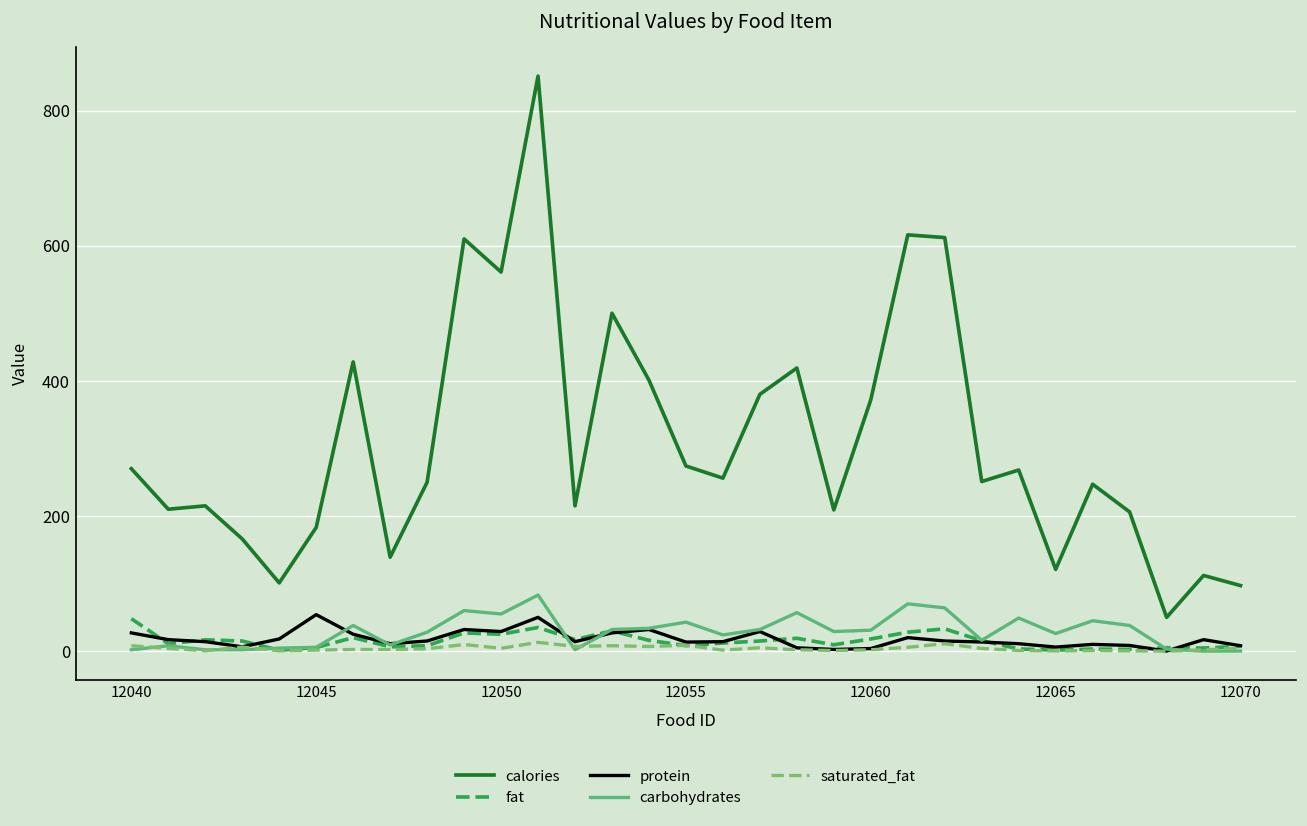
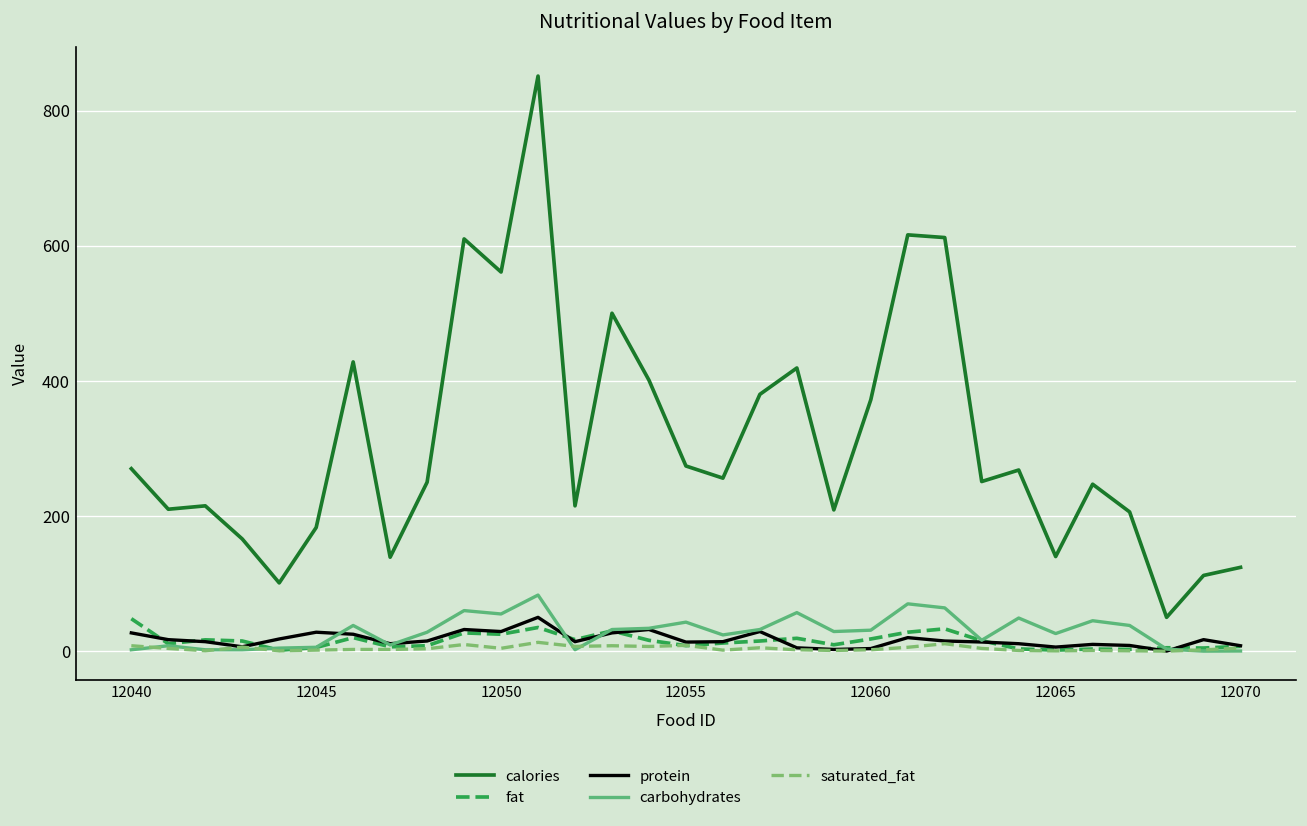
protein, 12045: 50 -> 30
calories, 12065: 120 -> 140
calories, 12070: 100 -> 120
